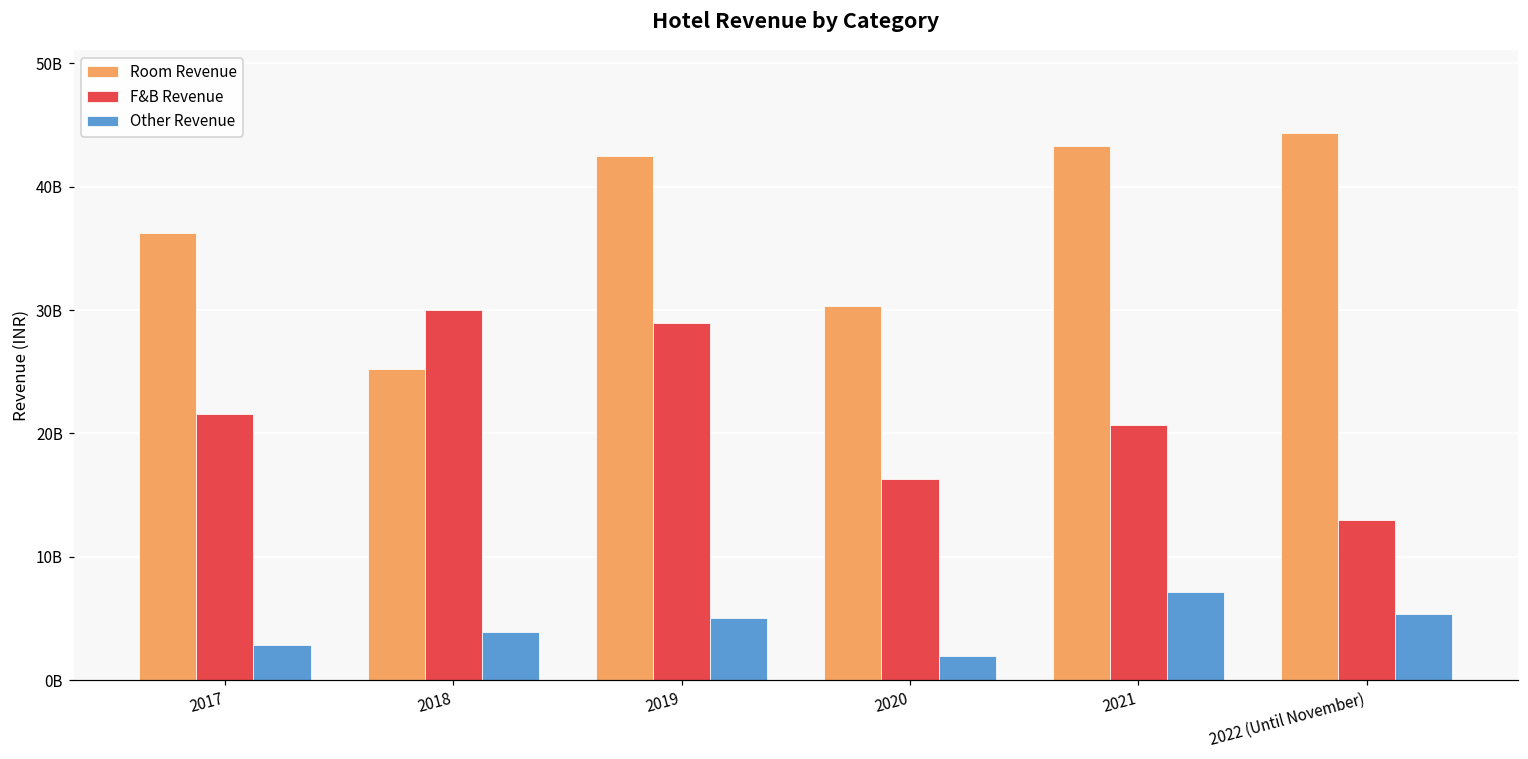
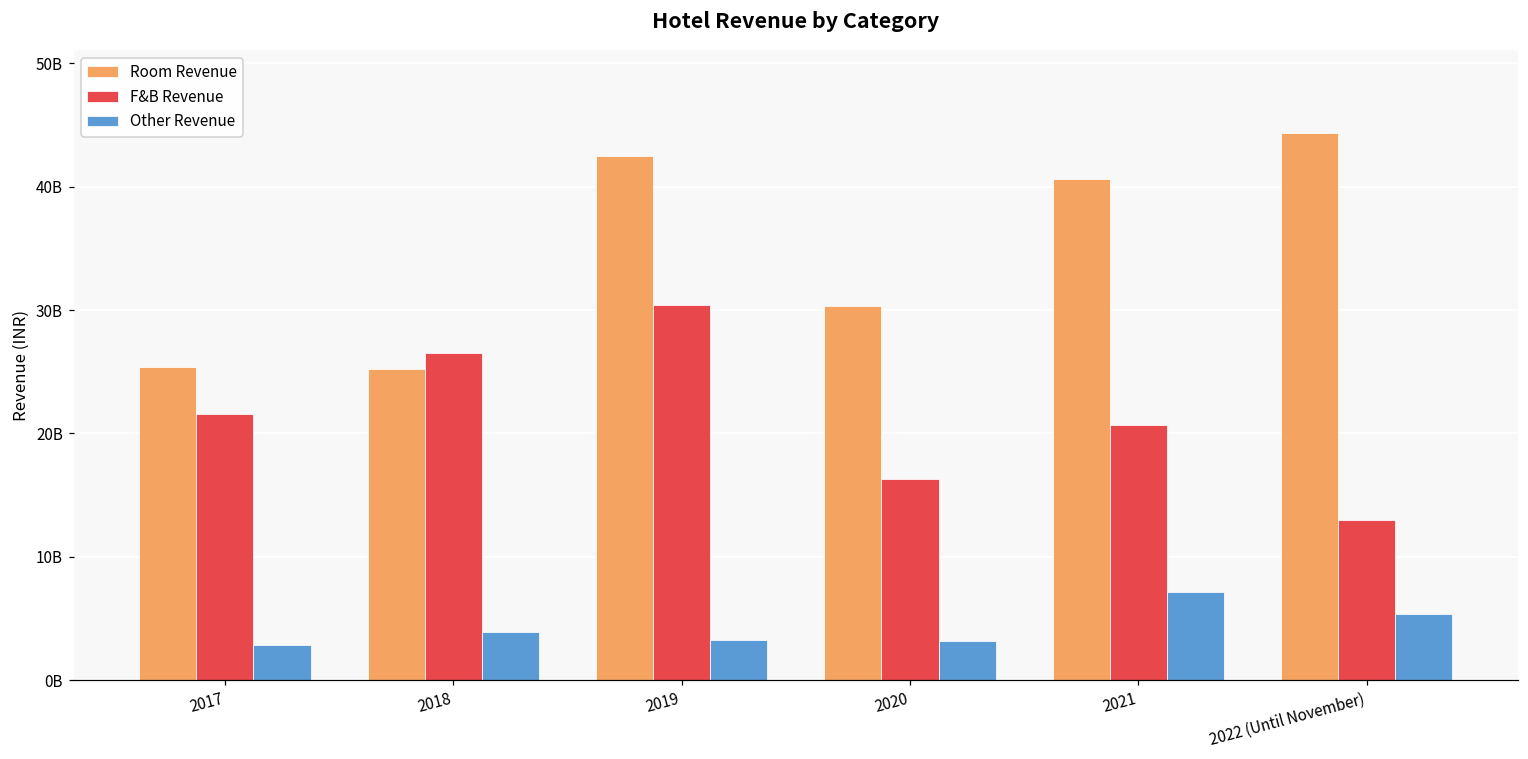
Room Revenue, 2017: 36300000000 -> 25400000000
F&B Revenue, 2018: 30000000000 -> 26500000000
F&B Revenue, 2019: 29000000000 -> 30400000000
Other Revenue, 2019: 5100000000 -> 3300000000
Other Revenue, 2020: 1900000000 -> 3200000000
Room Revenue, 2021: 43300000000 -> 40600000000
